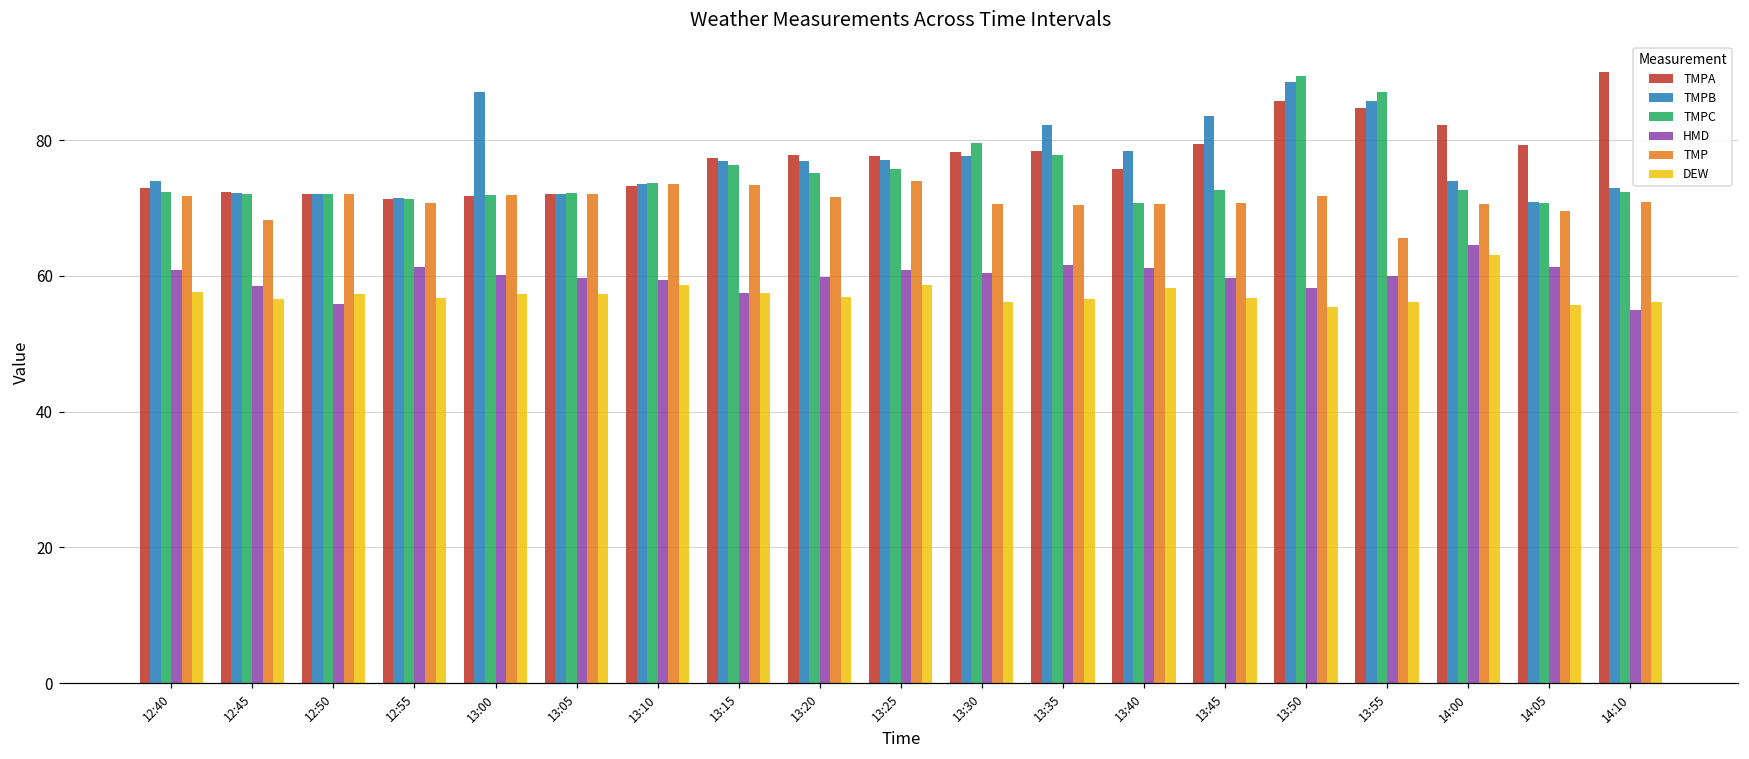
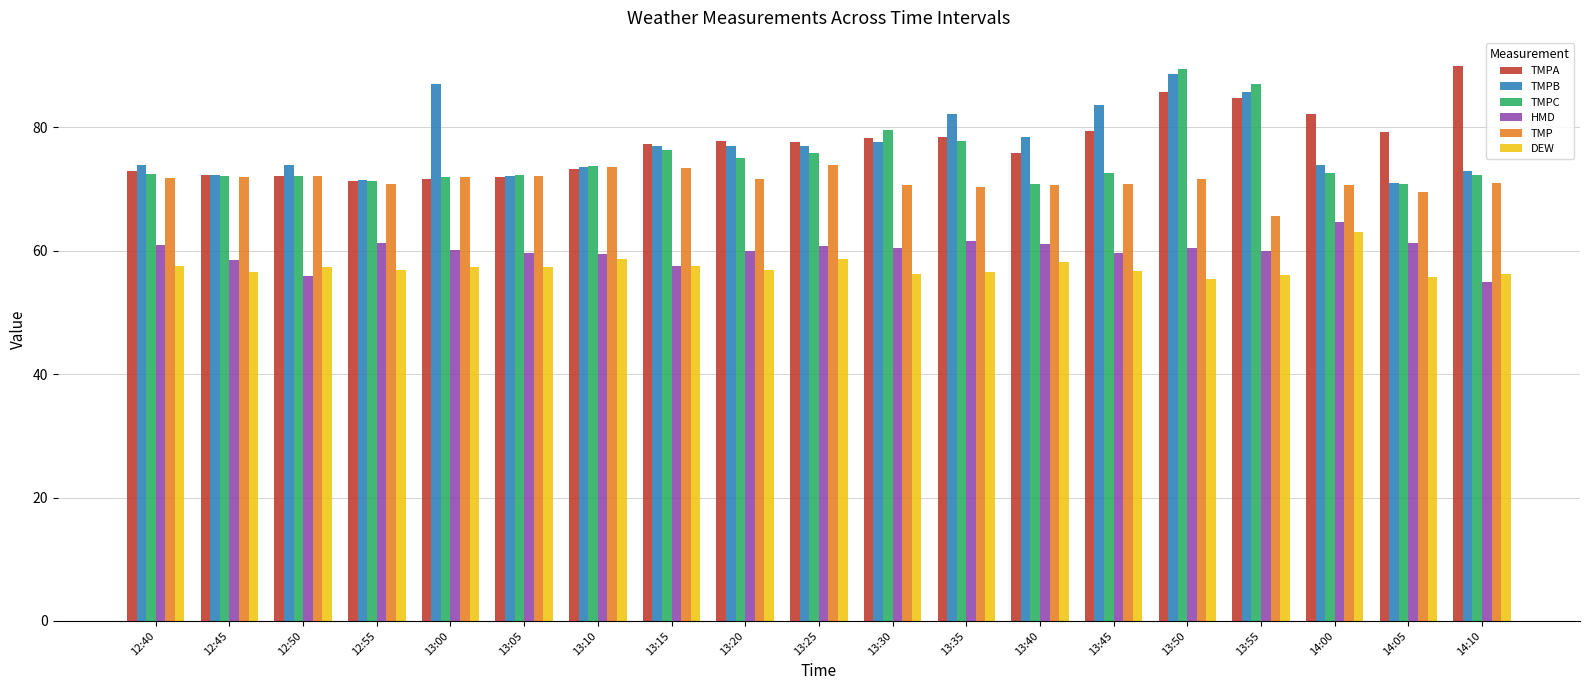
TMP, 12:45: 68 -> 72
TMPB, 12:50: 72 -> 74
HMD, 13:50: 58 -> 61
